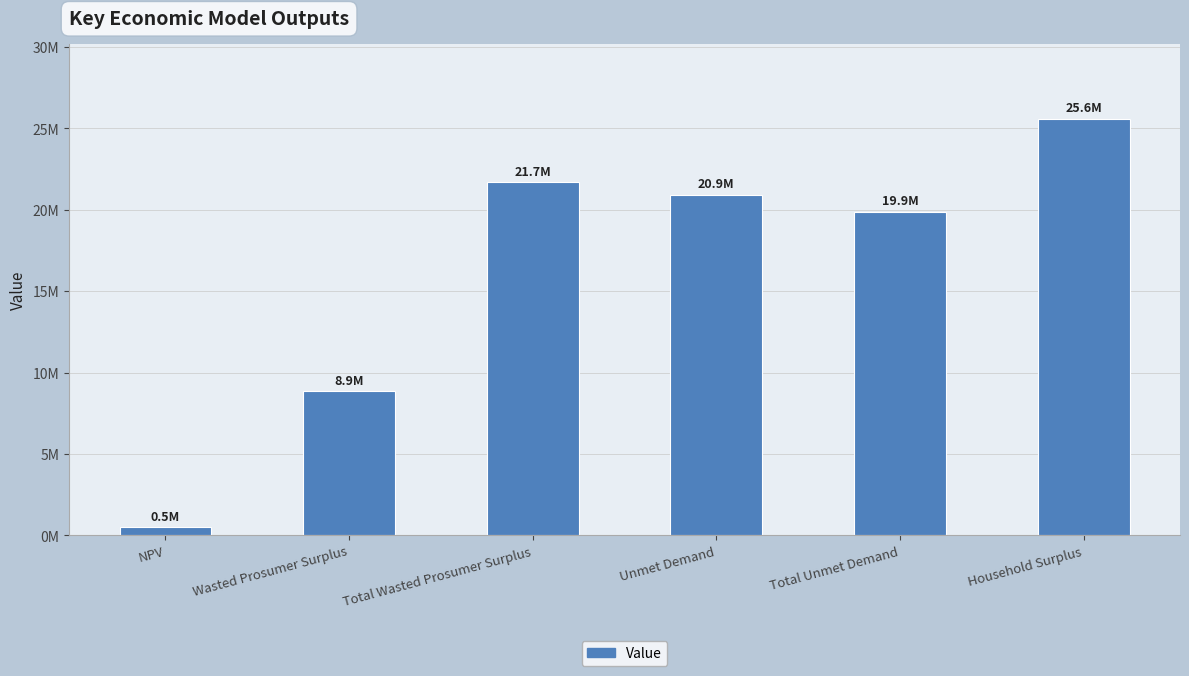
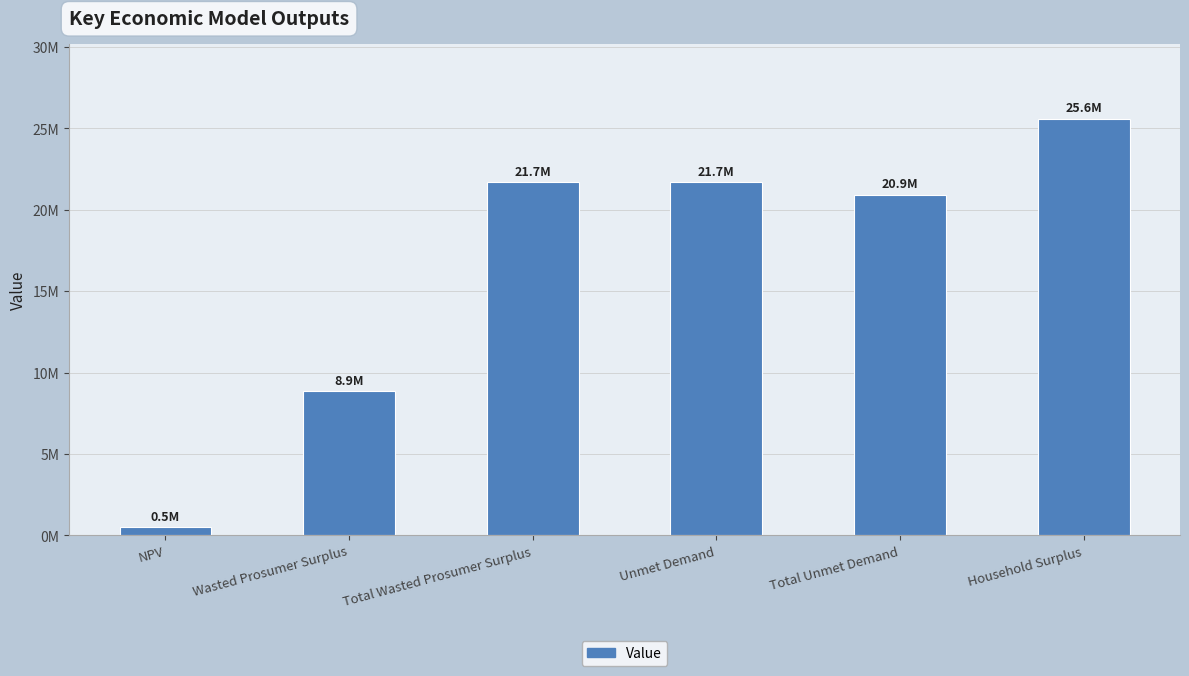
Unmet Demand: 20.9M -> 21.7M
Total Unmet Demand: 19.9M -> 20.9M
